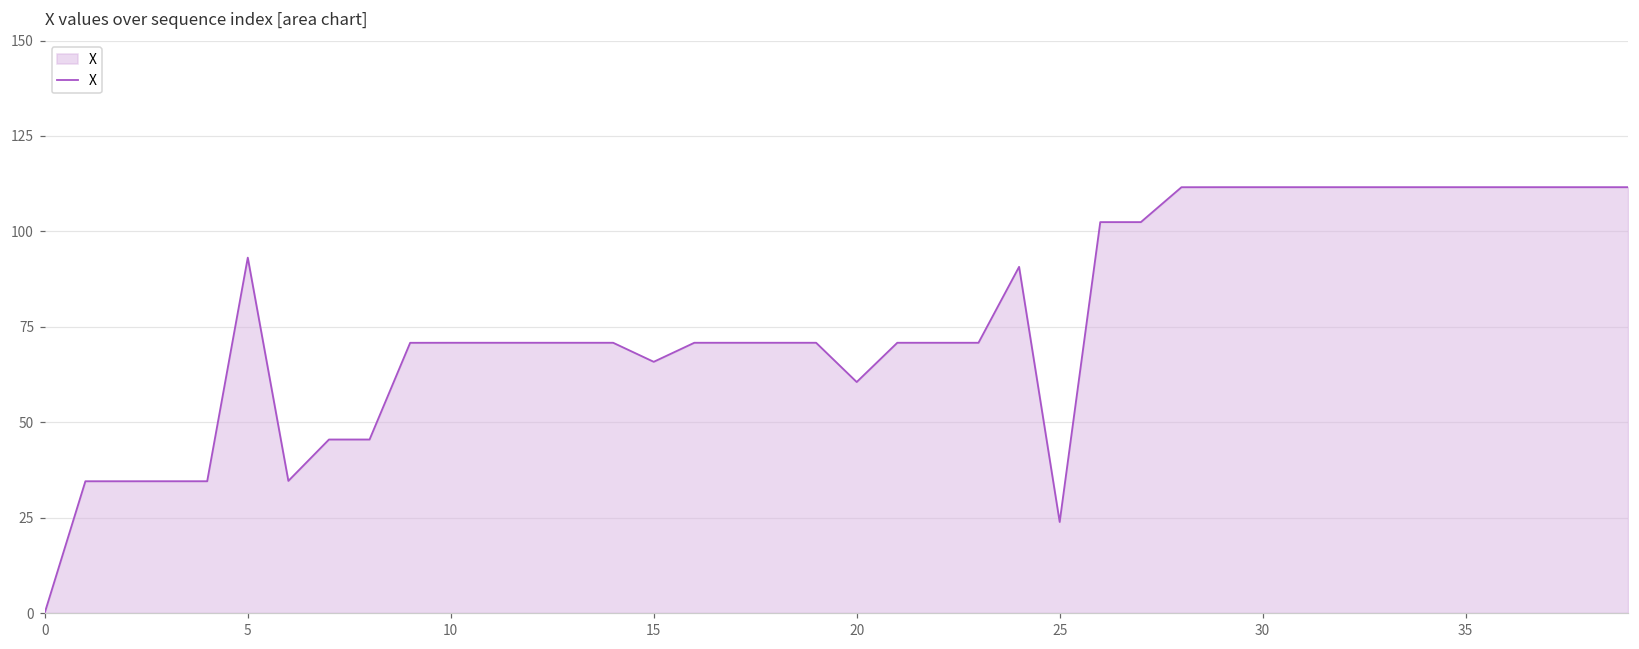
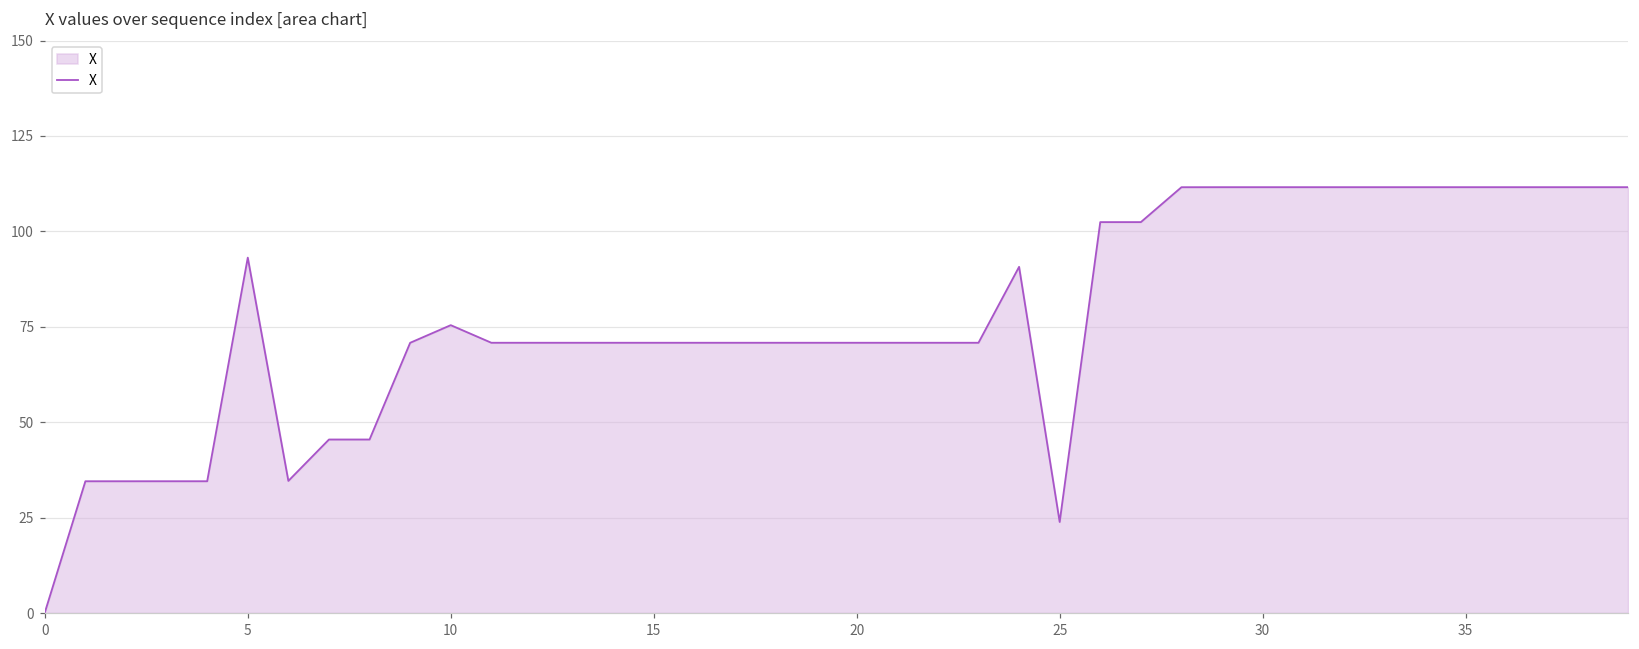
10: 71 -> 75
15: 66 -> 71
20: 61 -> 71
